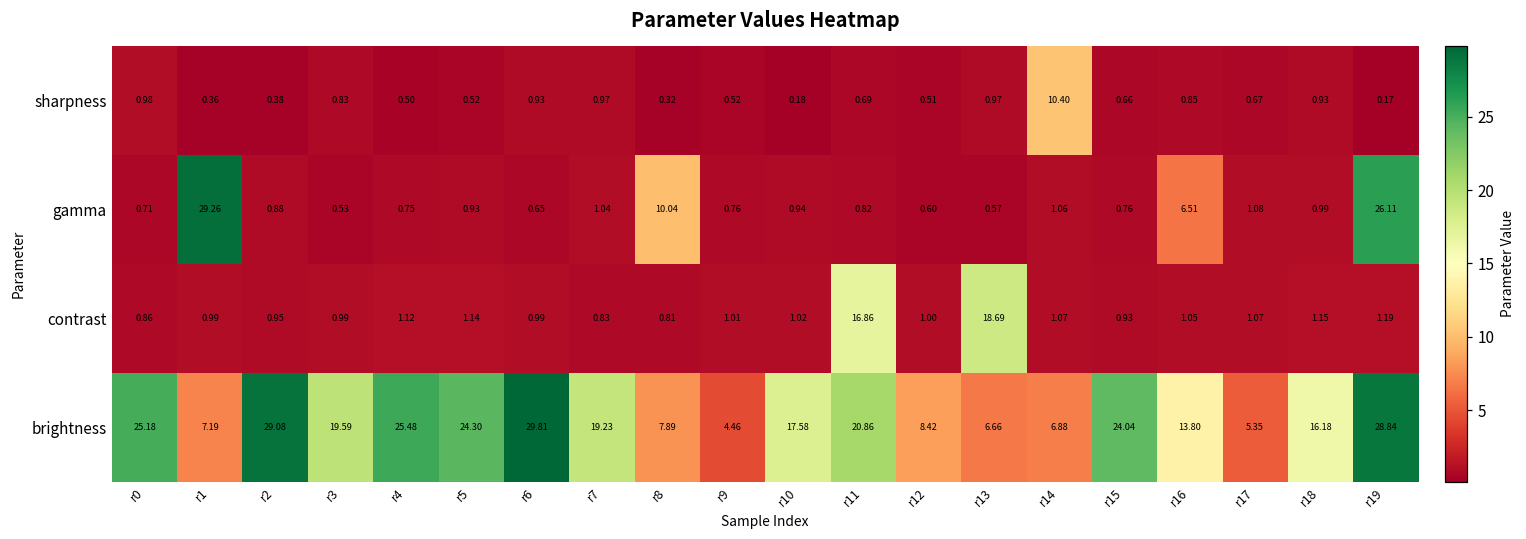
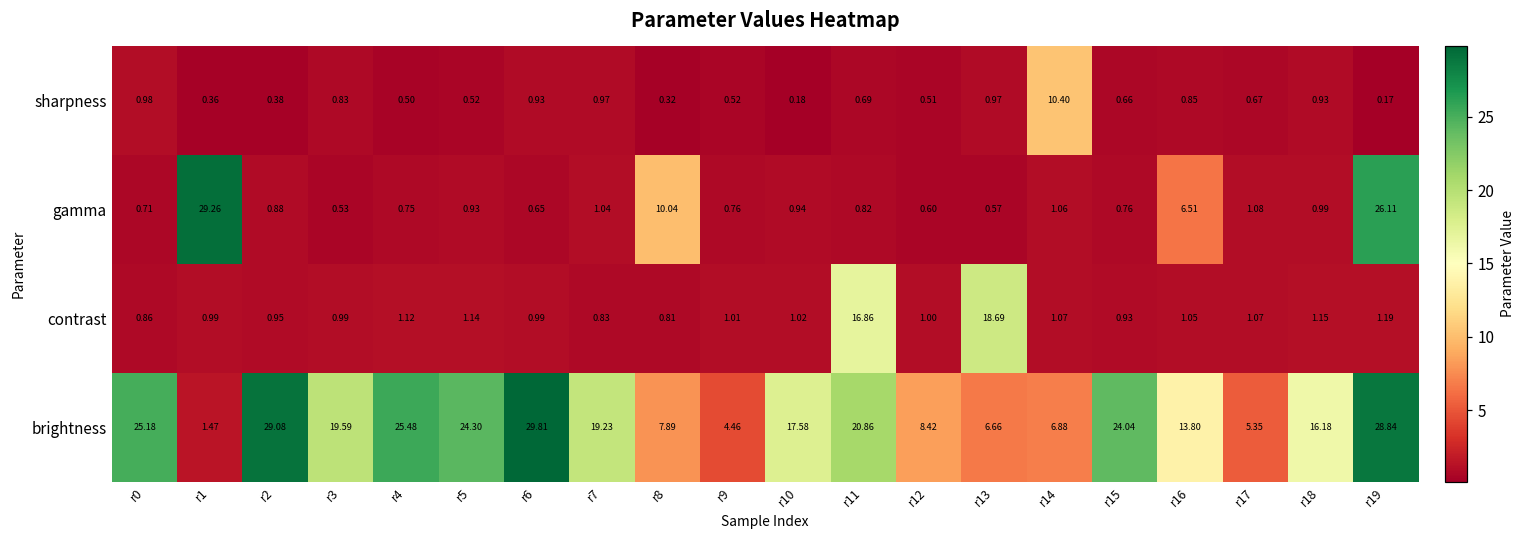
brightness, r1: 7.19 -> 1.47
